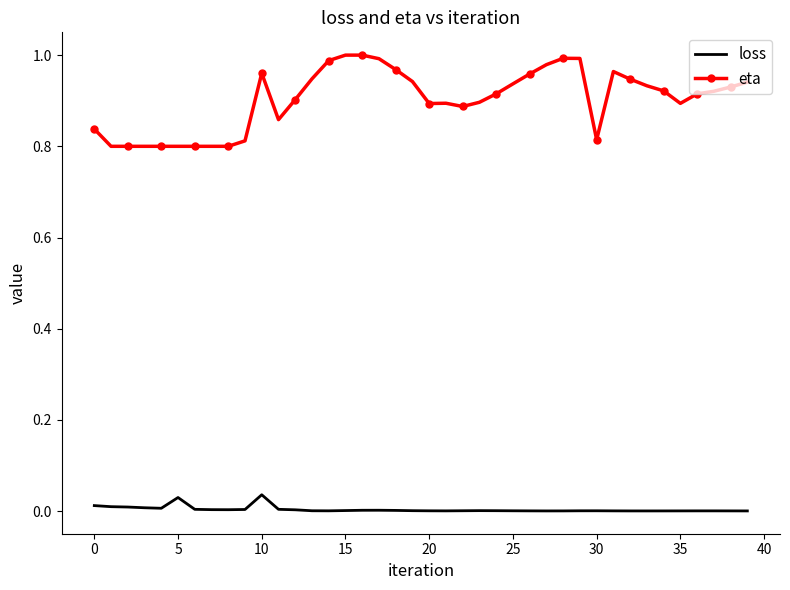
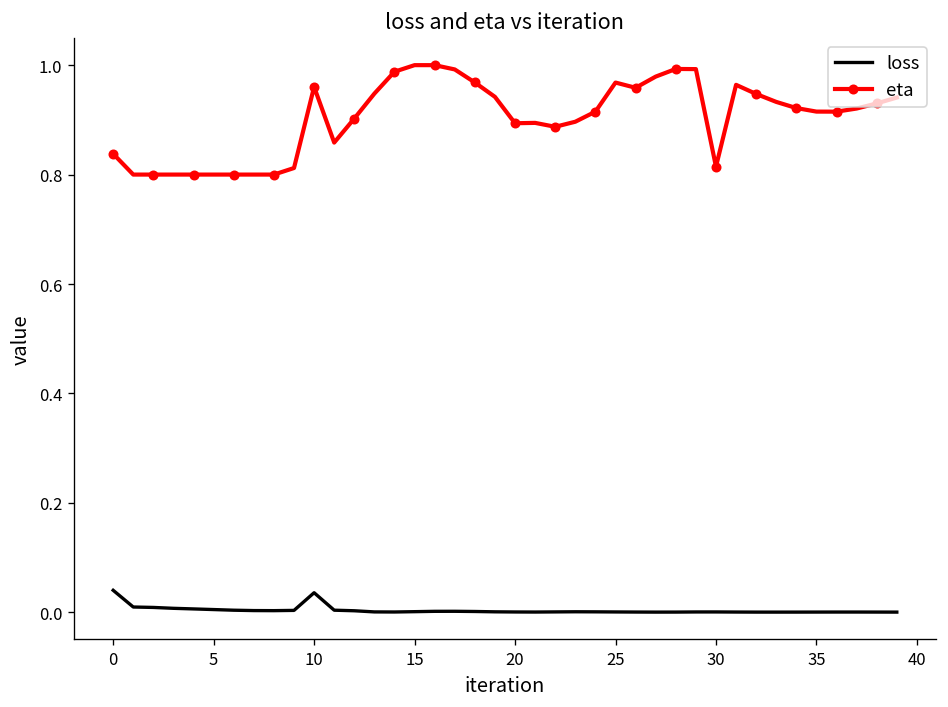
loss, 0: 0.01 -> 0.04
loss, 5: 0.03 -> 0.00
eta, 25: 0.94 -> 0.97
eta, 35: 0.89 -> 0.92
